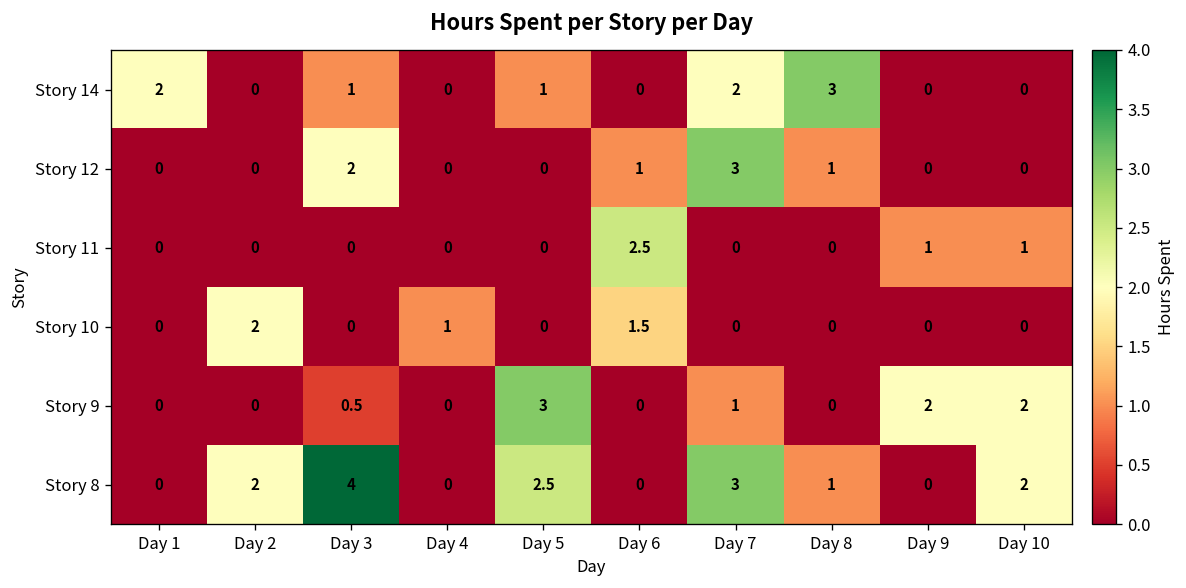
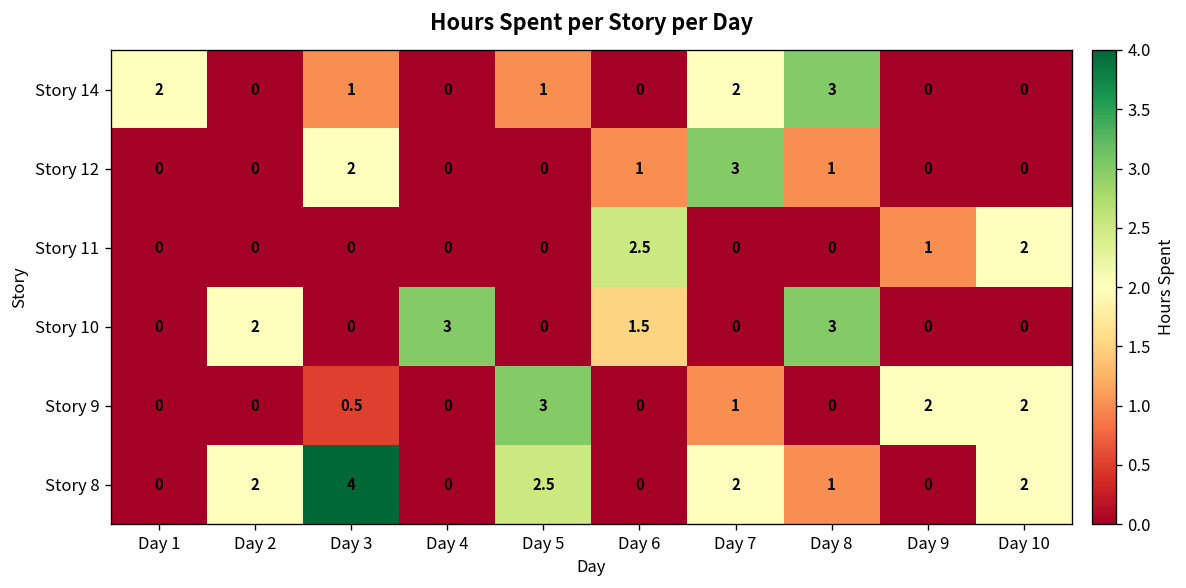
Story 11, Day 10: 1 -> 2
Story 10, Day 4: 1 -> 3
Story 10, Day 8: 0 -> 3
Story 8, Day 7: 3 -> 2
